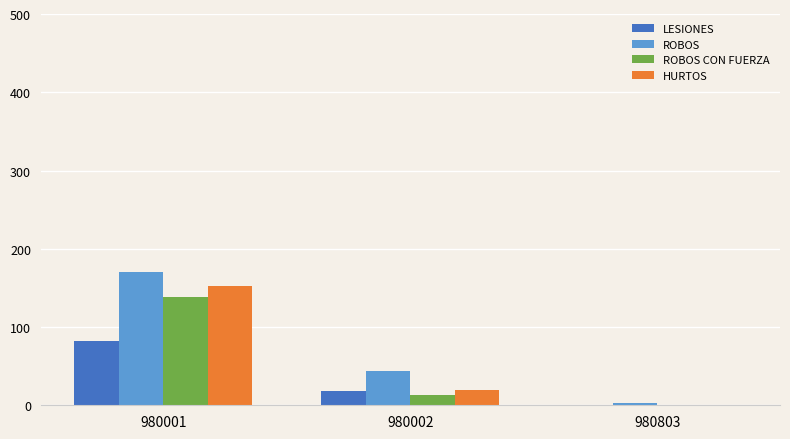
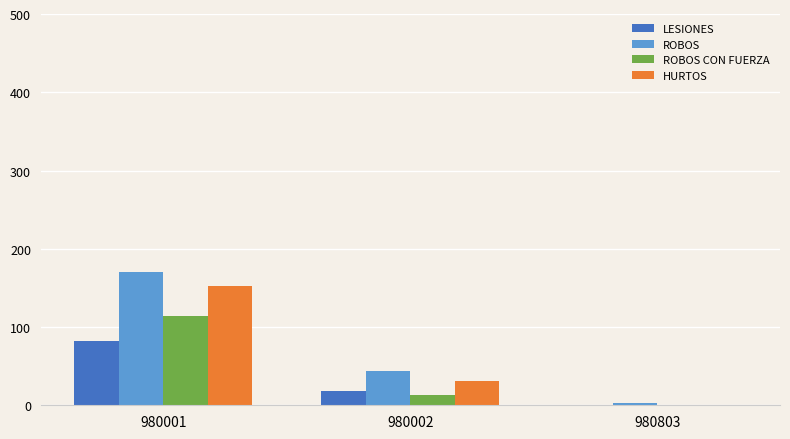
ROBOS CON FUERZA, 980001: 140 -> 110
HURTOS, 980002: 20 -> 30
